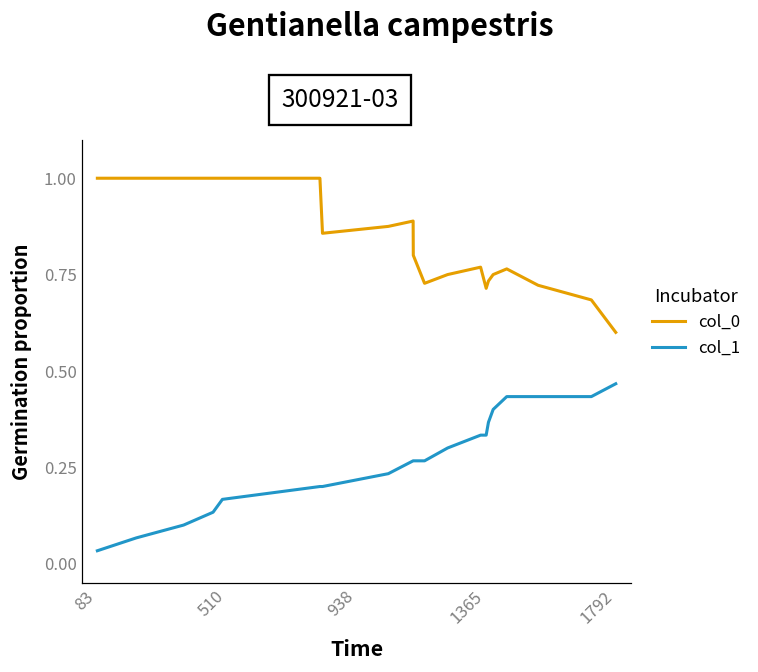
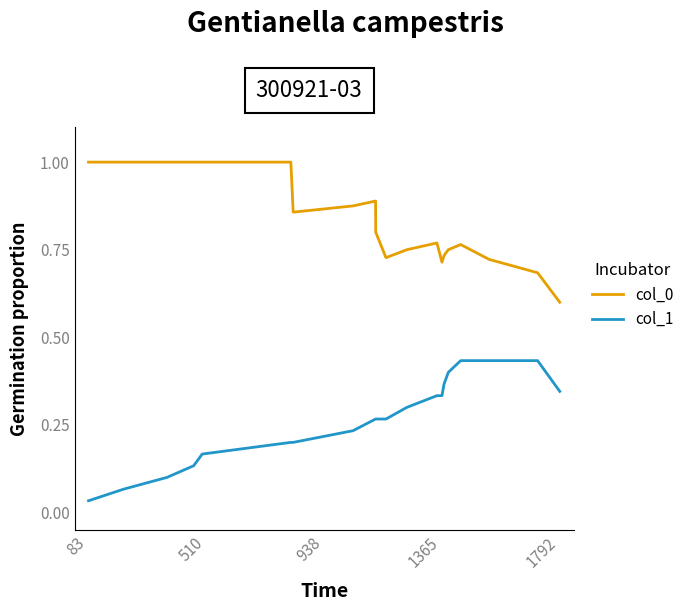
col_1, 1792: 0.47 -> 0.35
